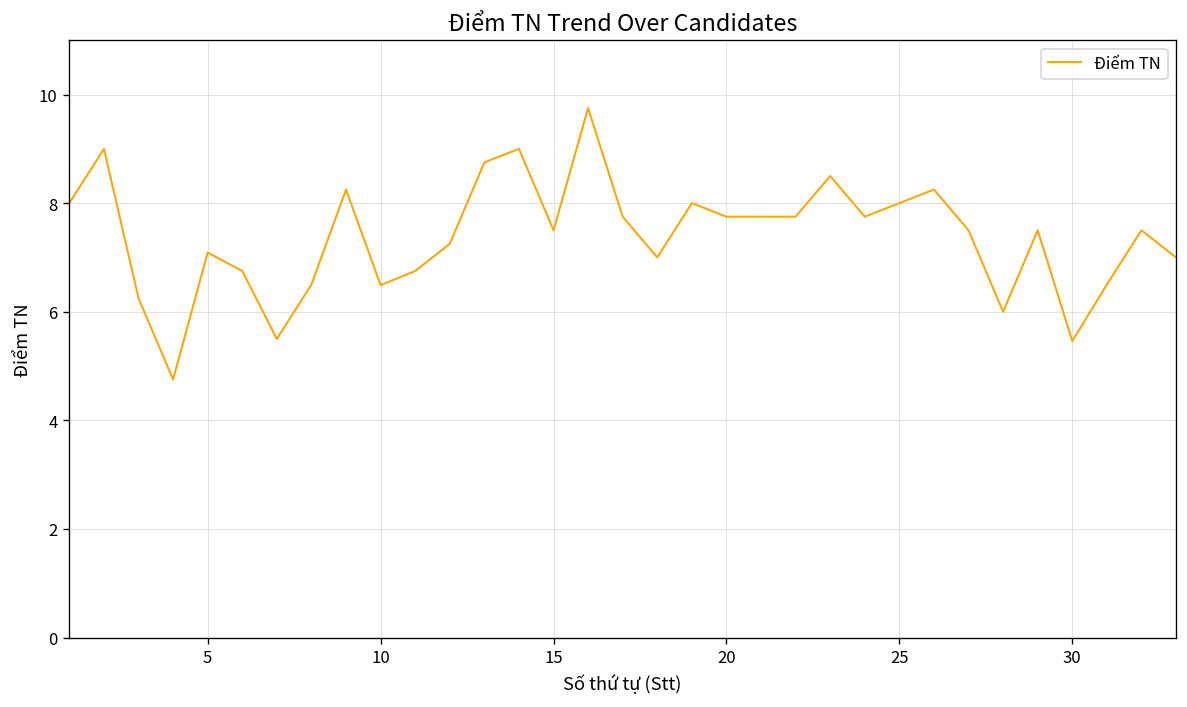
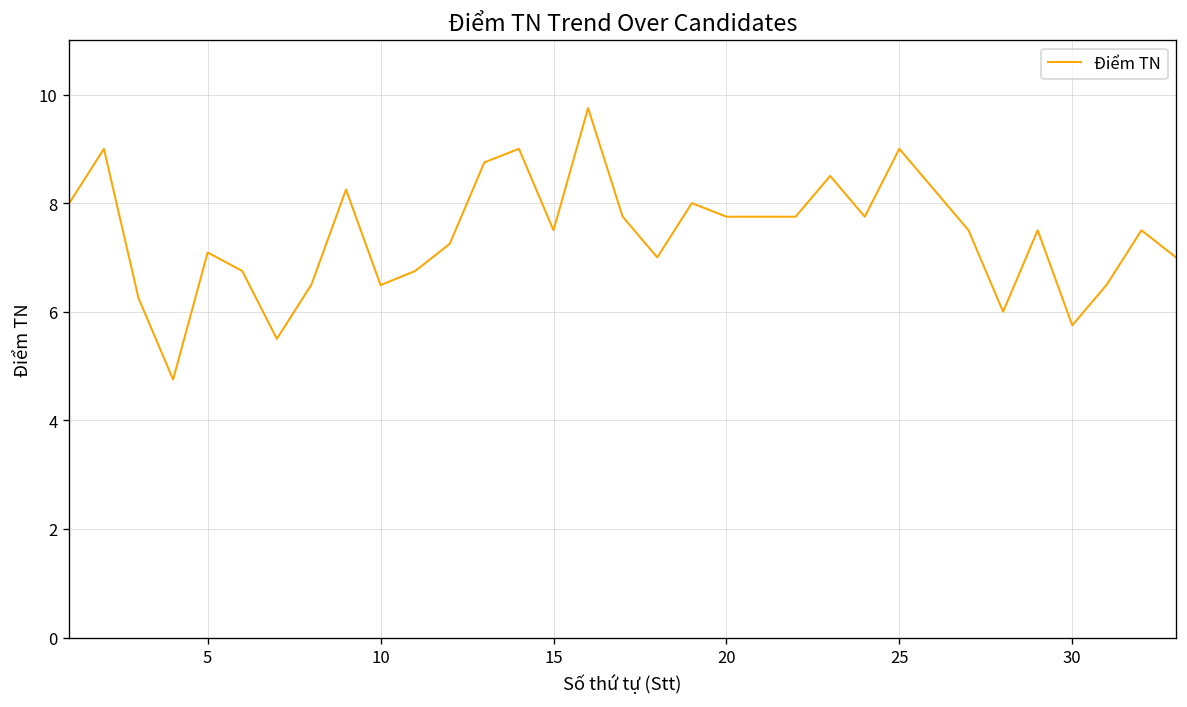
25: 8 -> 9
30: 5.5 -> 5.8
